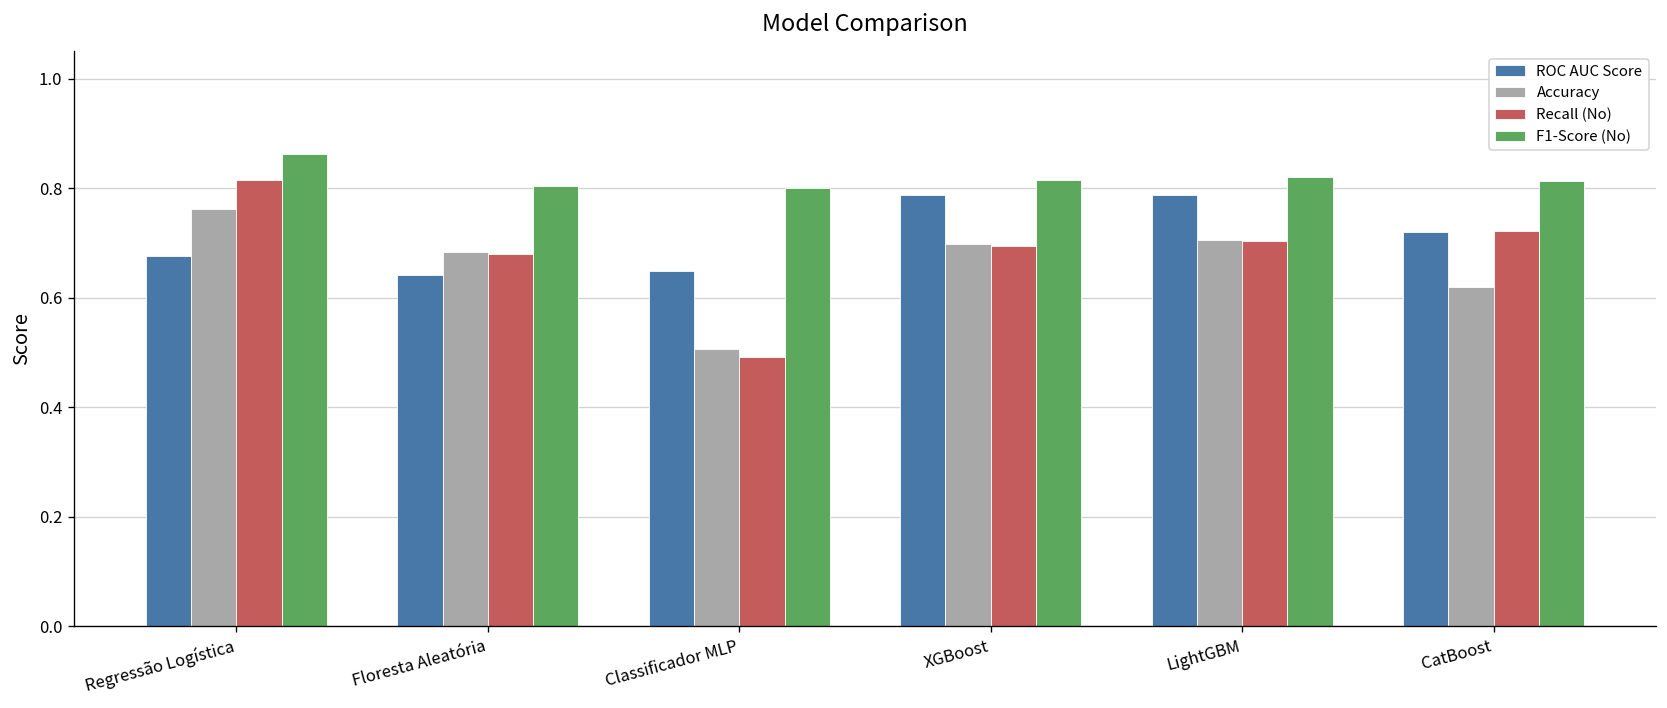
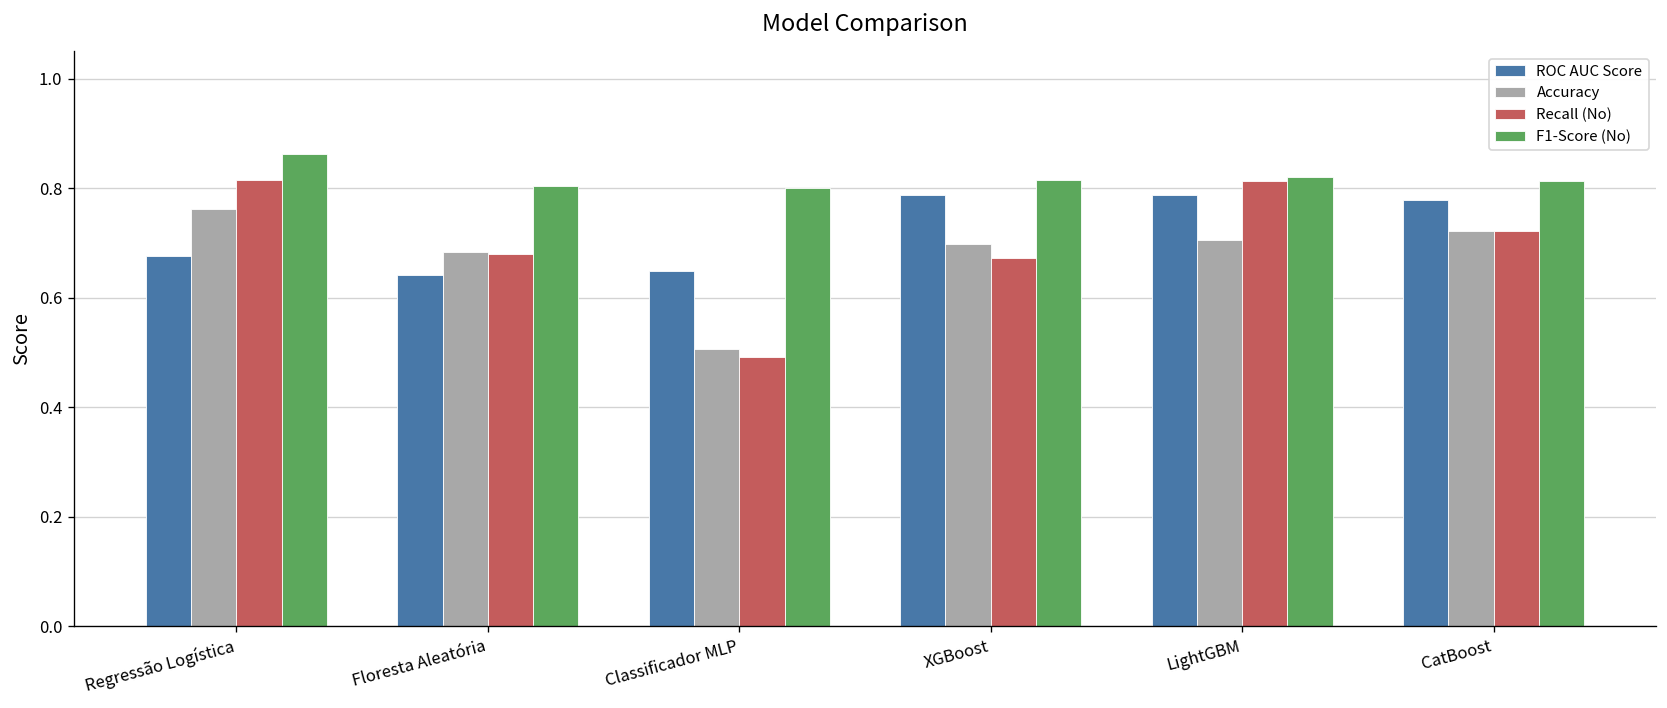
Recall (No), XGBoost: 0.69 -> 0.67
Recall (No), LightGBM: 0.70 -> 0.81
ROC AUC Score, CatBoost: 0.72 -> 0.78
Accuracy, CatBoost: 0.62 -> 0.72
